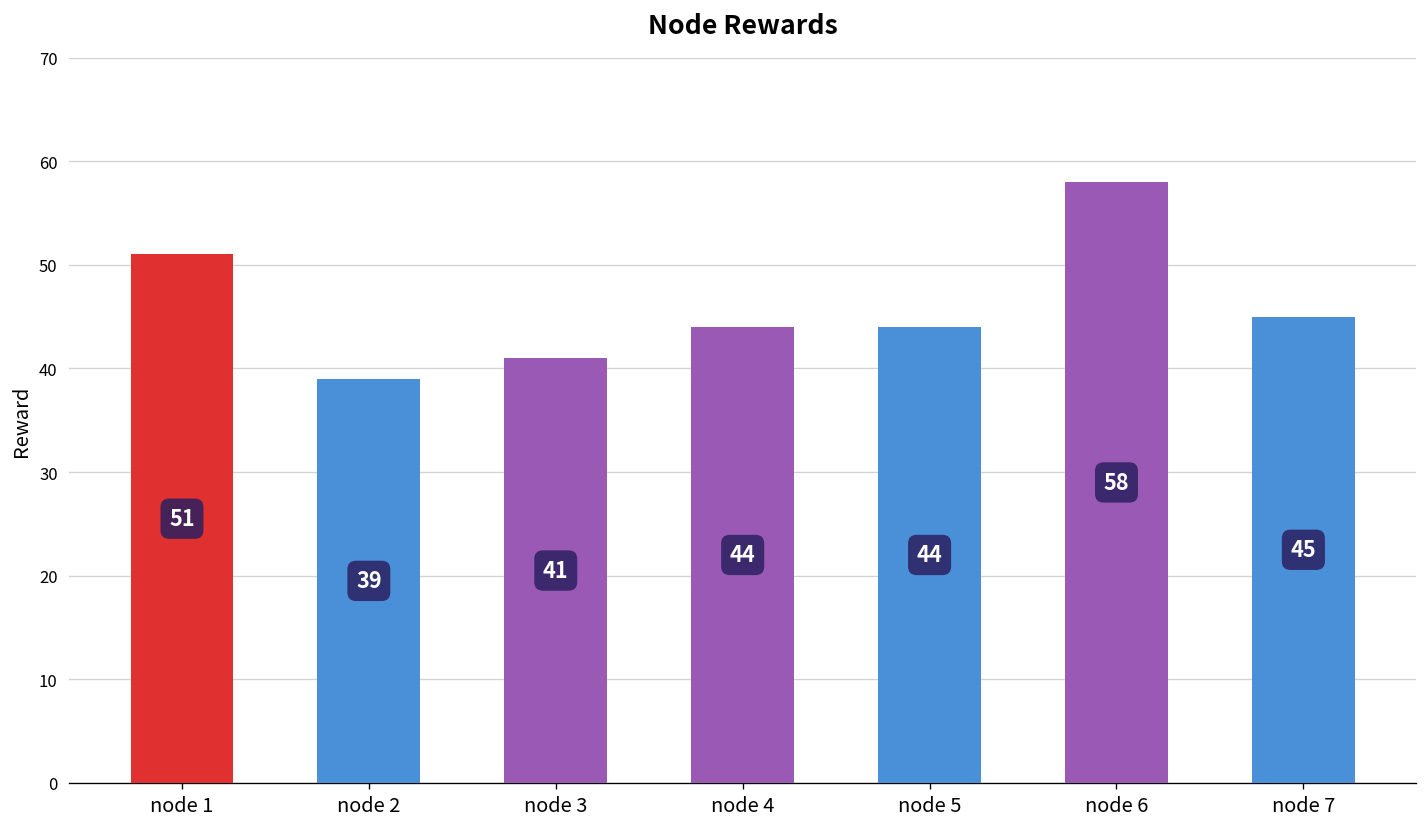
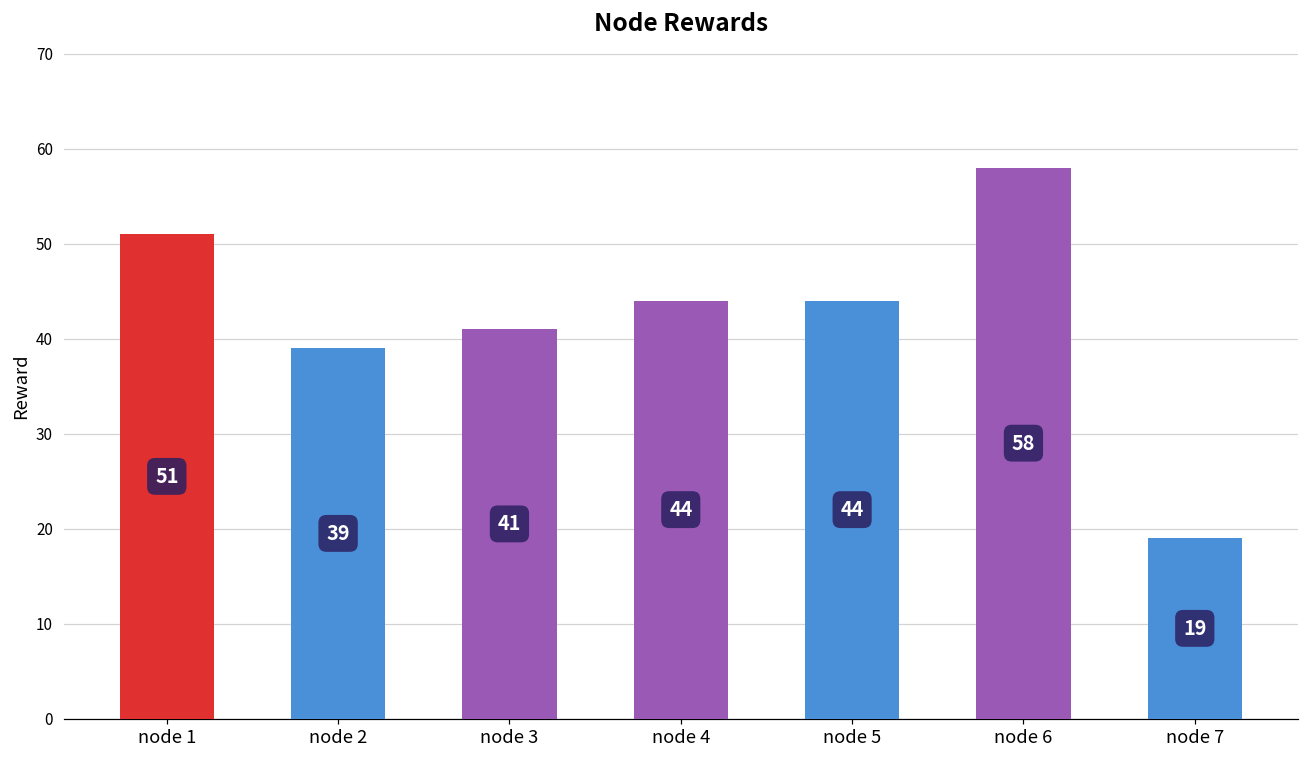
node 7: 45 -> 19
